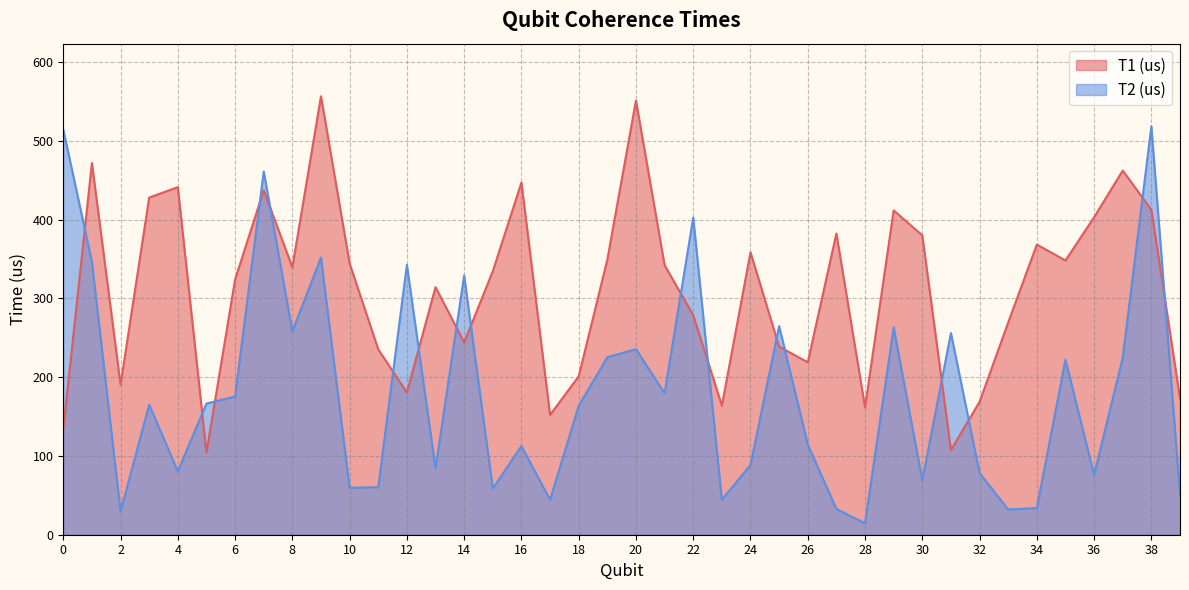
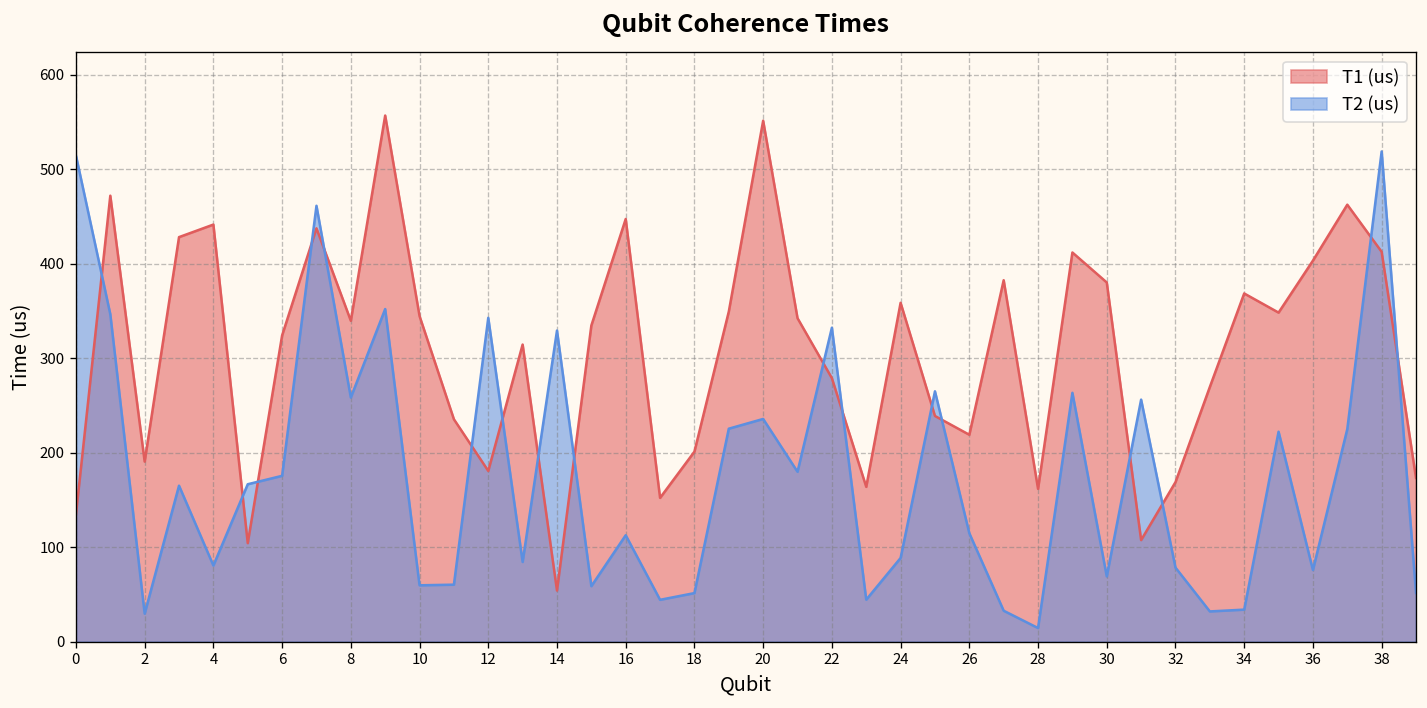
T1 (us), 14: 240 -> 50
T2 (us), 18: 160 -> 50
T2 (us), 22: 400 -> 330
